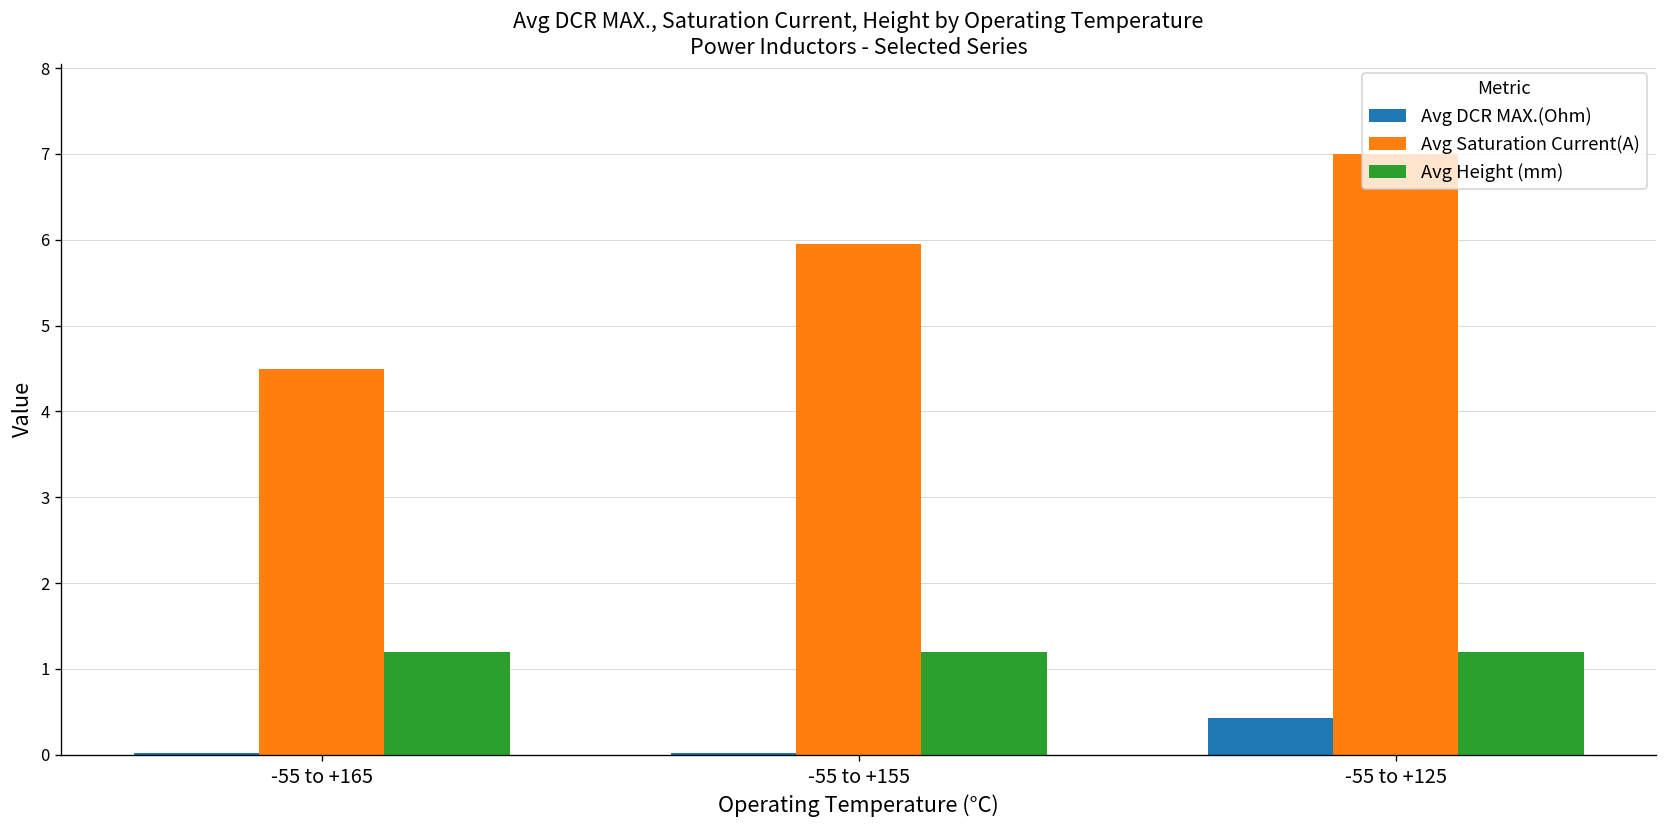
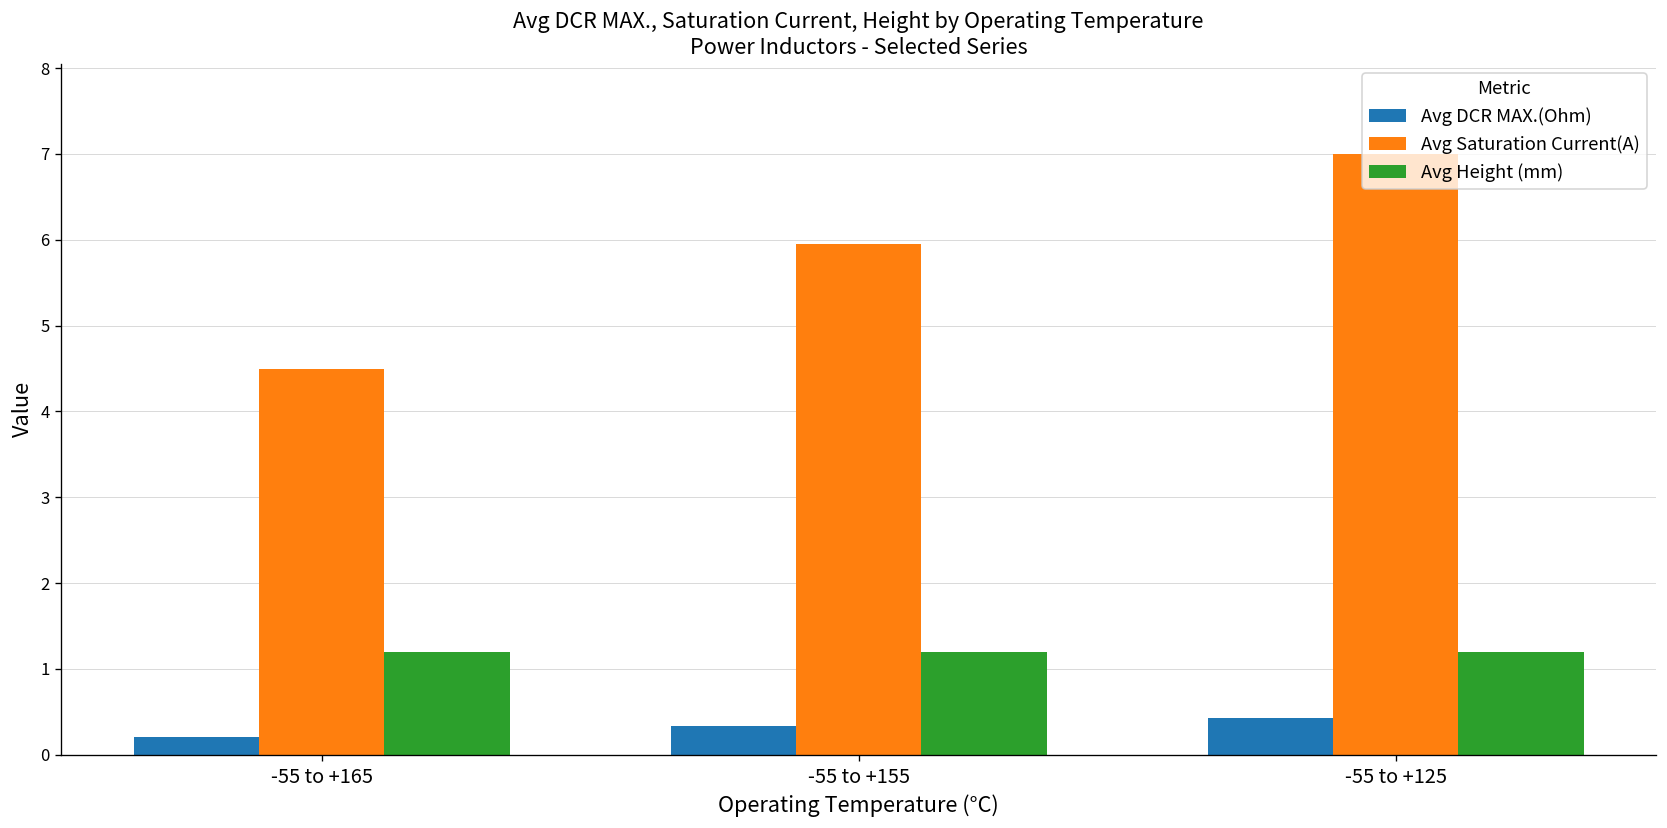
Avg DCR MAX.(Ohm), -55 to +165: 0.0 -> 0.2
Avg DCR MAX.(Ohm), -55 to +155: 0.0 -> 0.3
